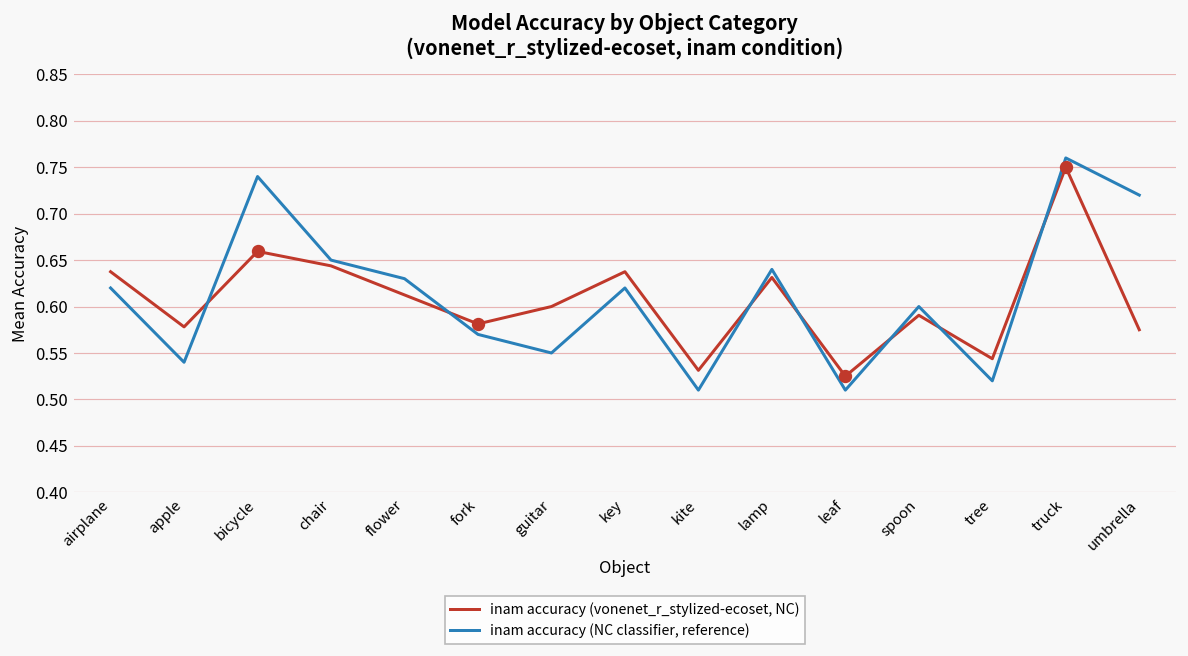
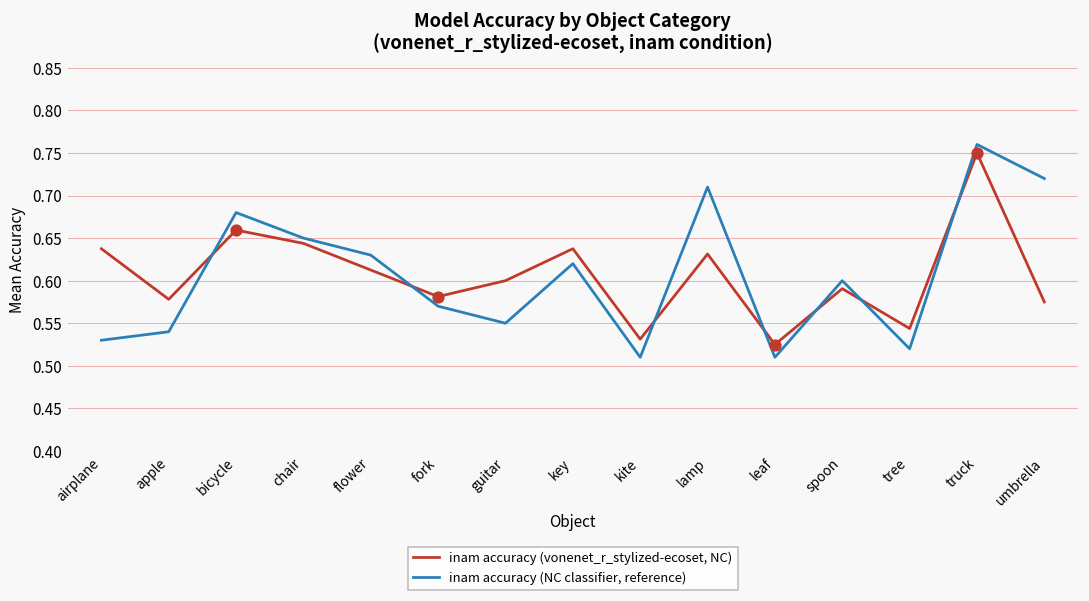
inam accuracy (NC classifier, reference), airplane: 0.62 -> 0.53
inam accuracy (NC classifier, reference), bicycle: 0.74 -> 0.68
inam accuracy (NC classifier, reference), lamp: 0.64 -> 0.71
